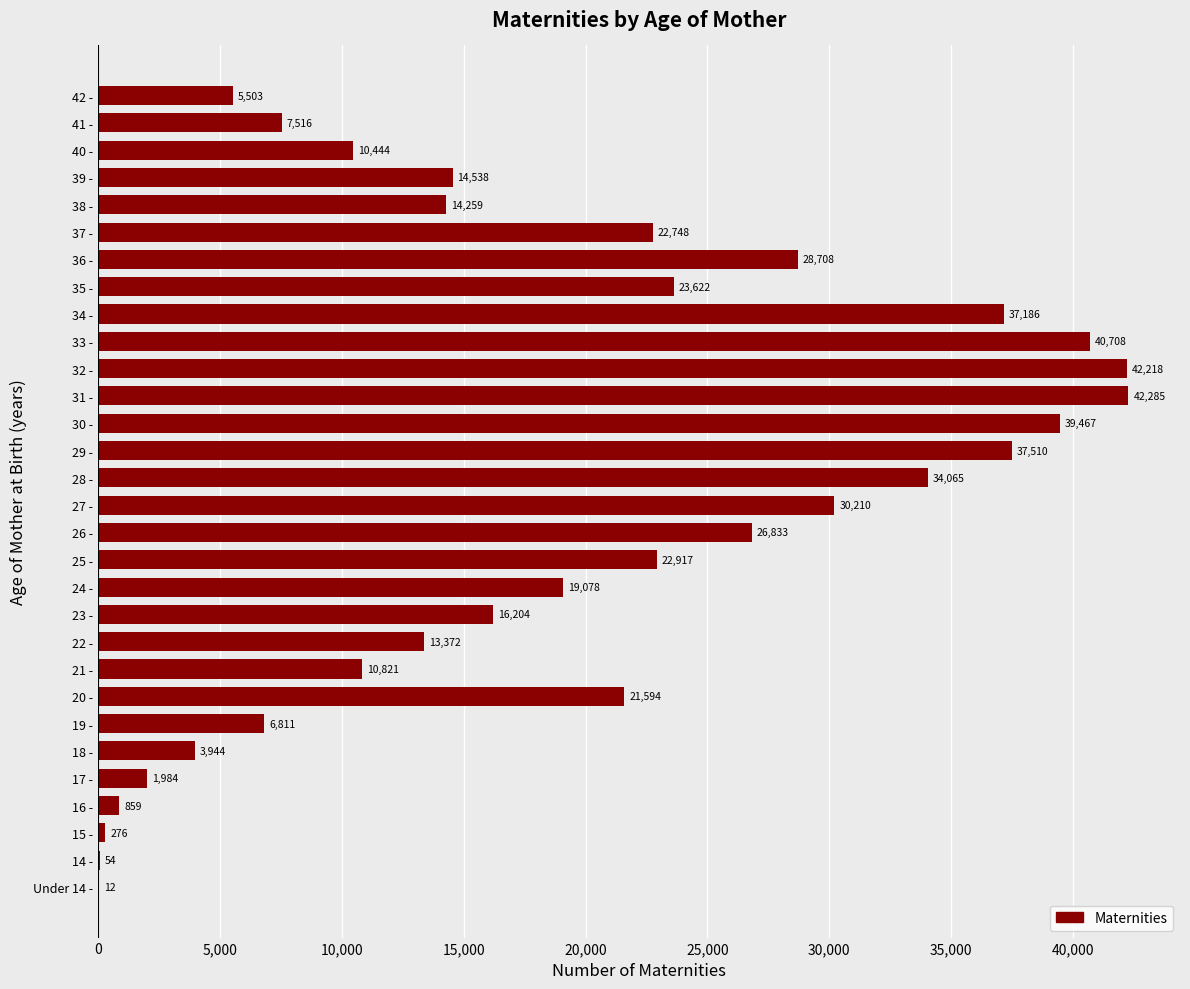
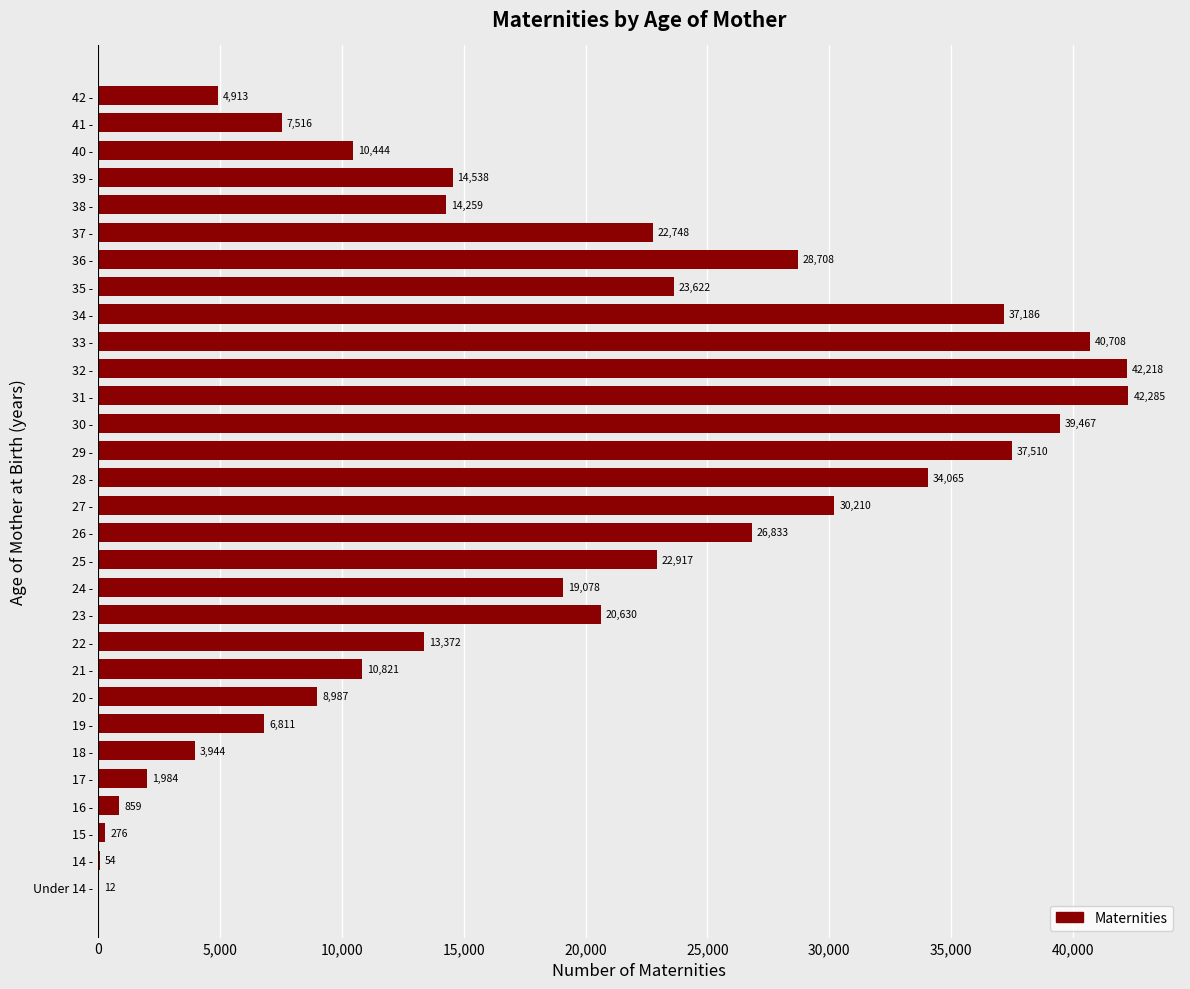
42 -: 5,503 -> 4,913
23 -: 16,204 -> 20,630
20 -: 21,594 -> 8,987
